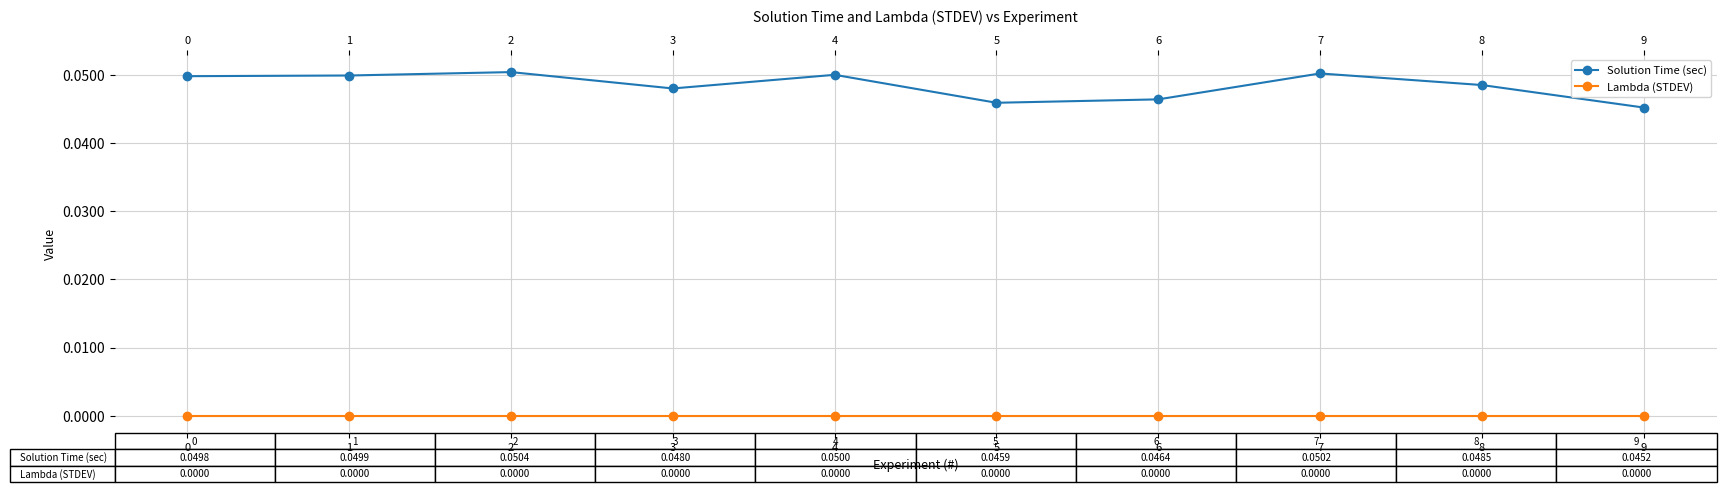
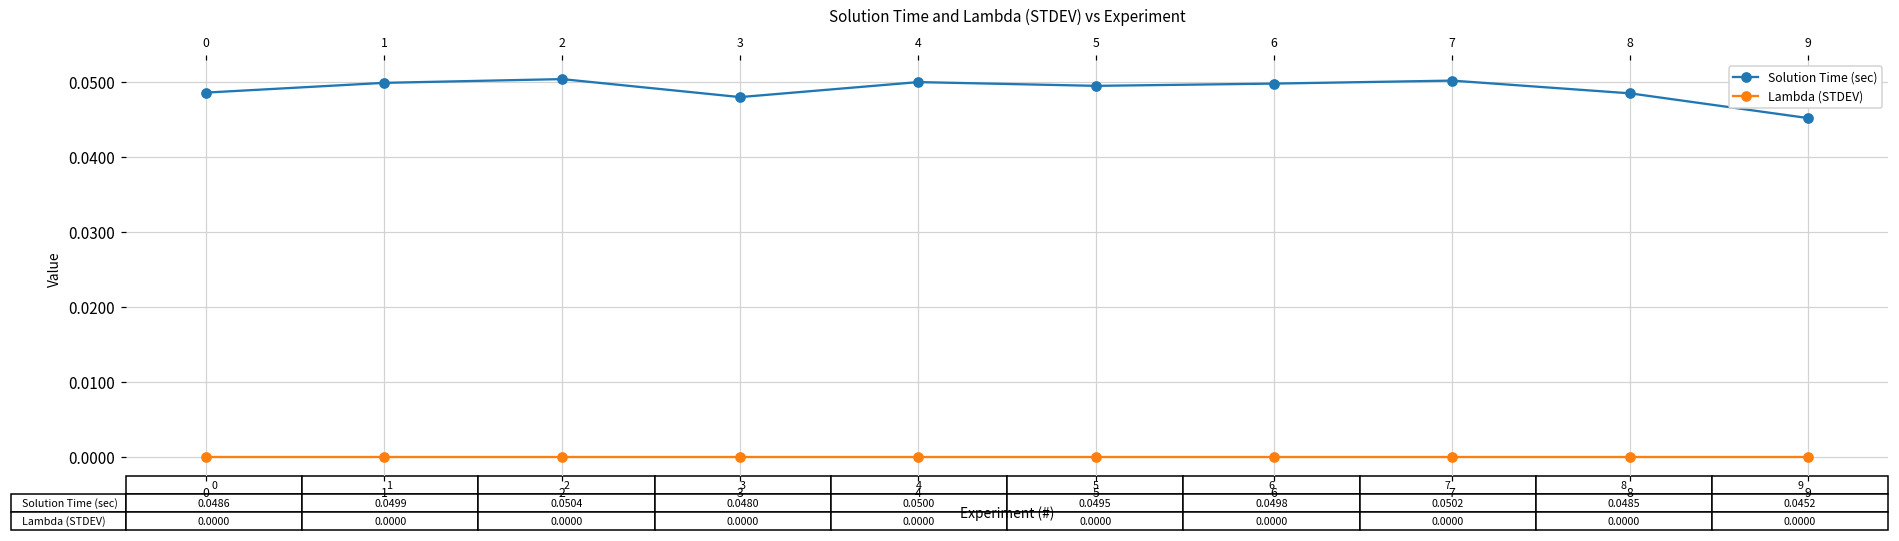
Solution Time (sec), 0: 0.0498 -> 0.0486
Solution Time (sec), 5: 0.0459 -> 0.0495
Solution Time (sec), 6: 0.0464 -> 0.0498
